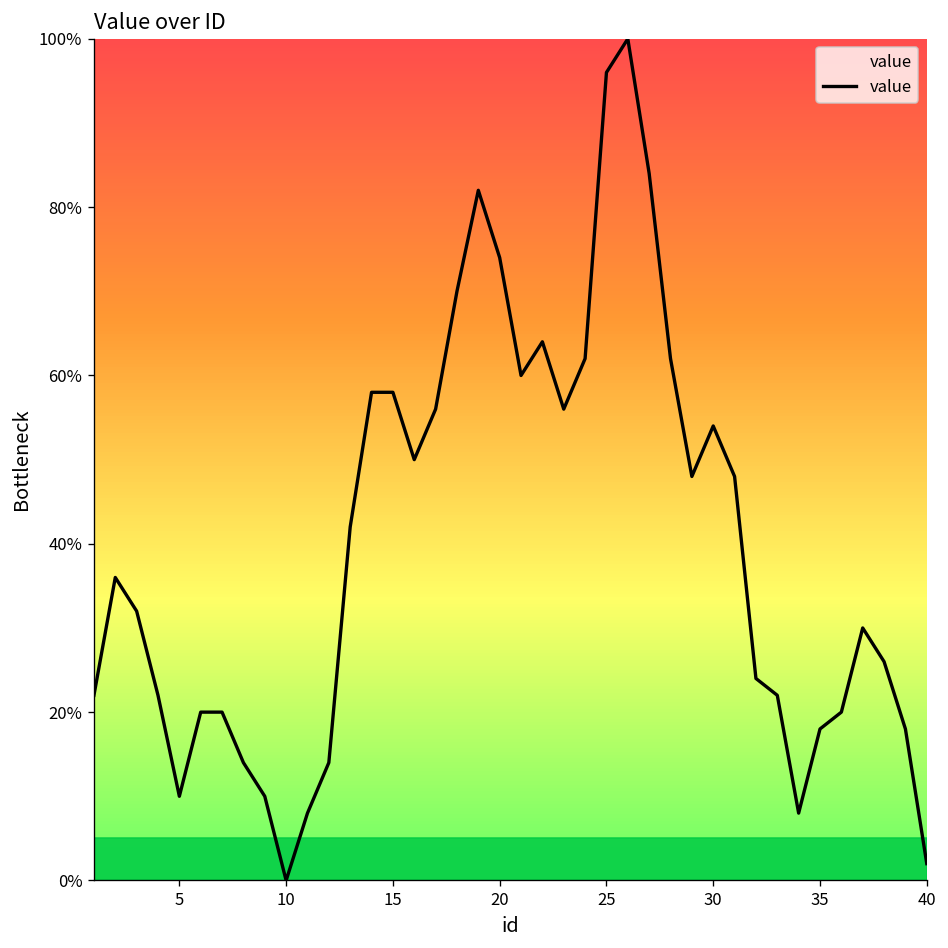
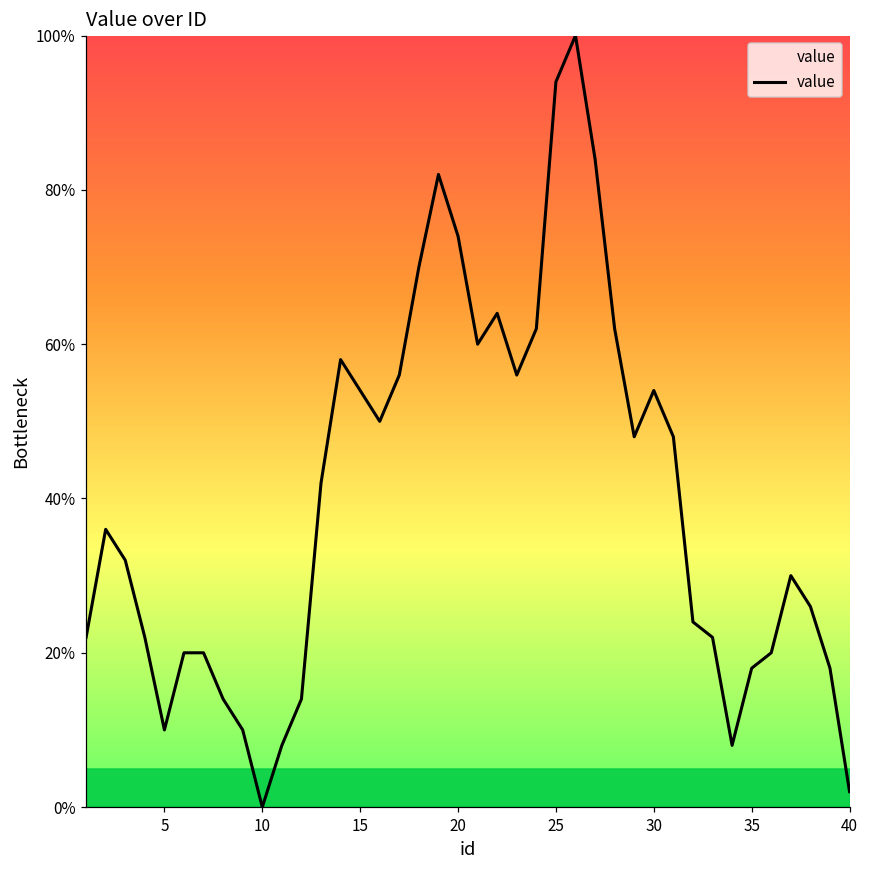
15: 58% -> 54%
25: 96% -> 94%
